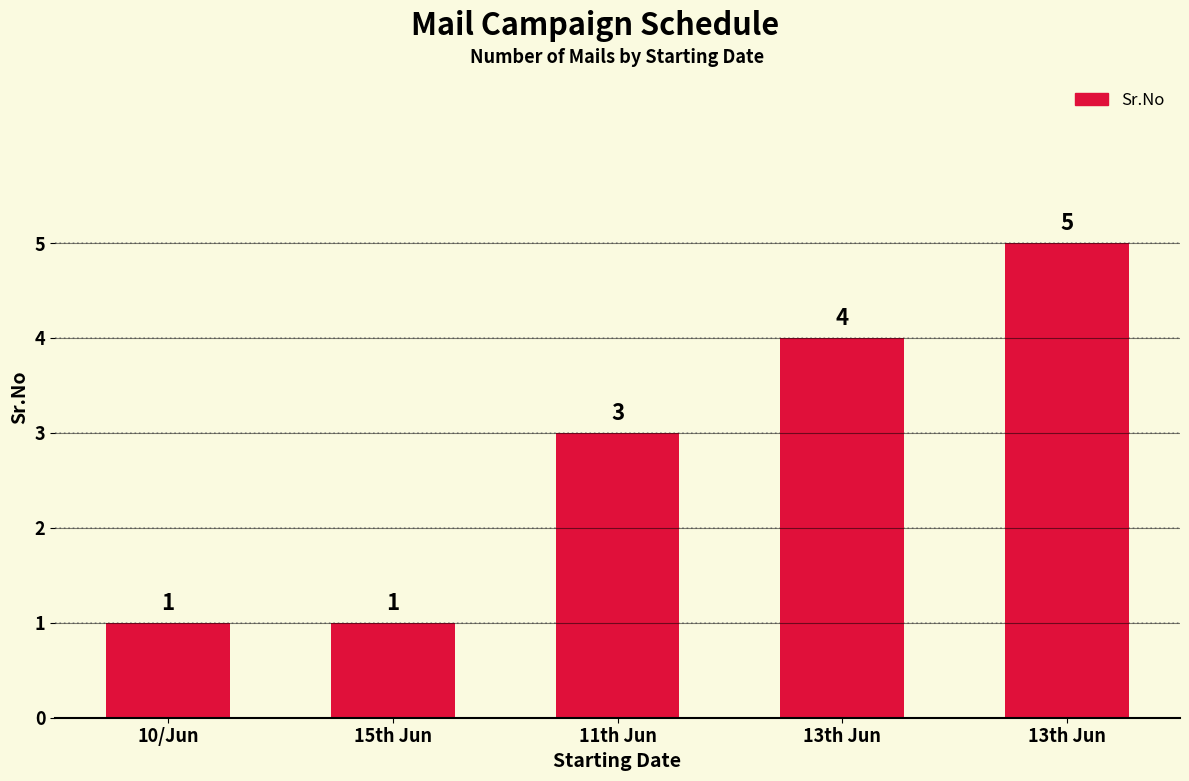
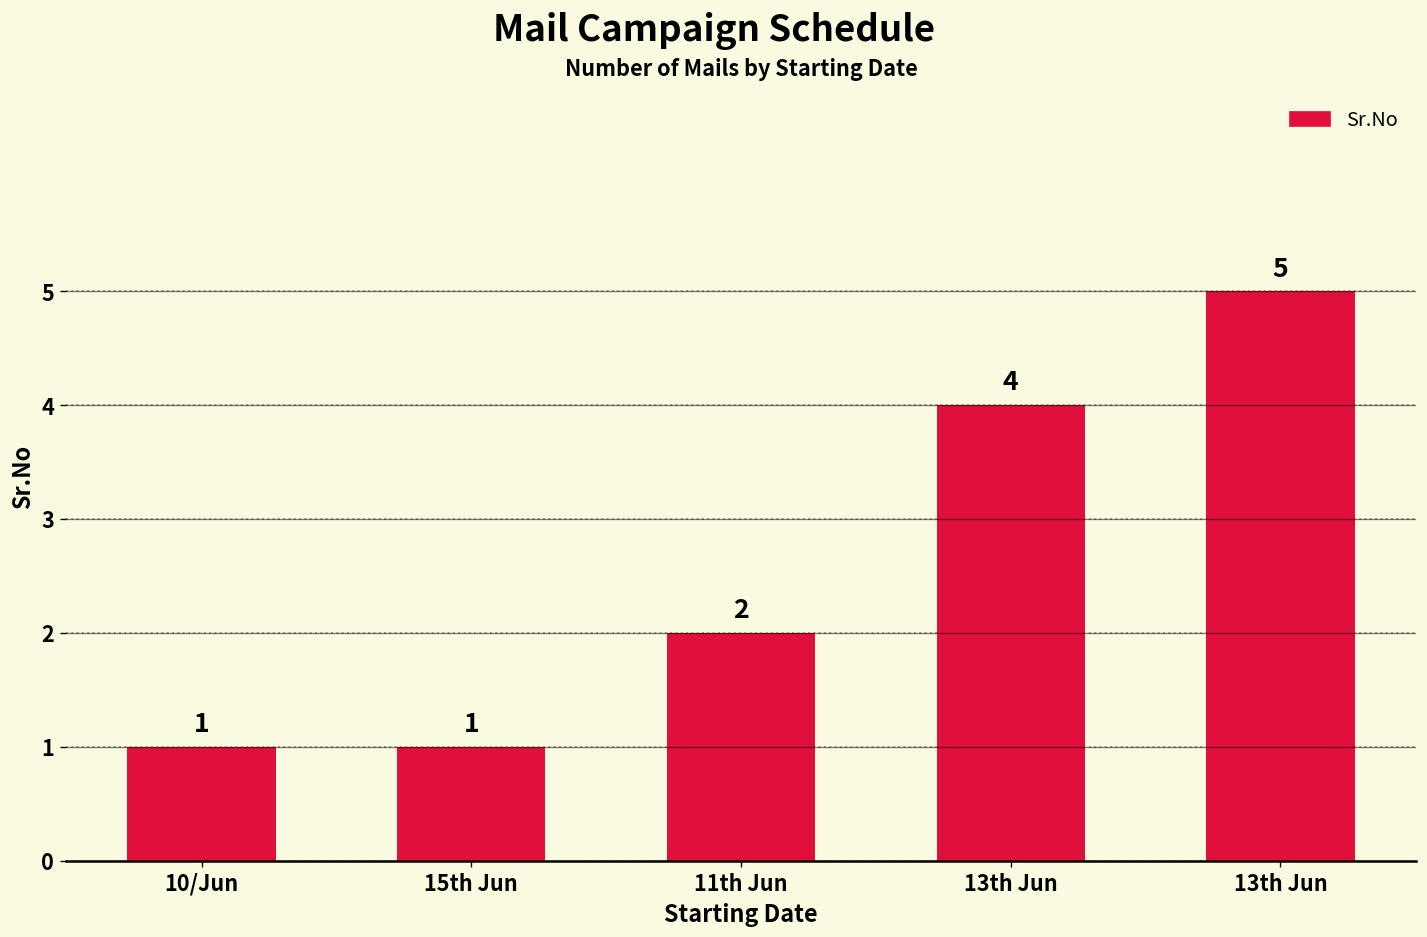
11th Jun: 3 -> 2
